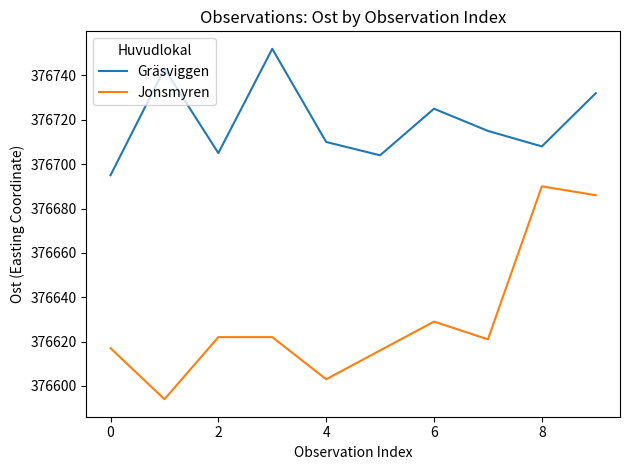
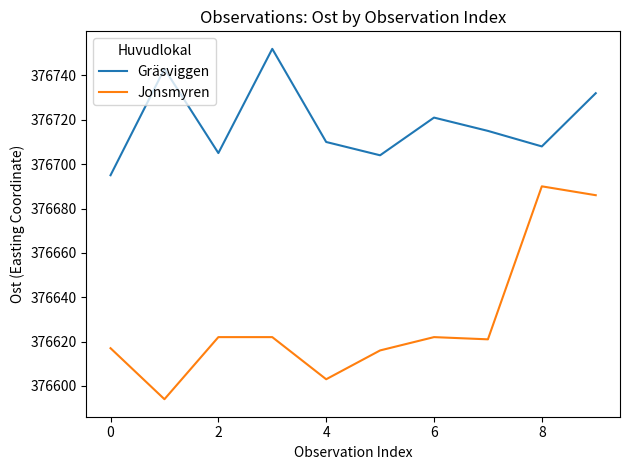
Gräsviggen, 6: 376725 -> 376721
Jonsmyren, 6: 376629 -> 376622
